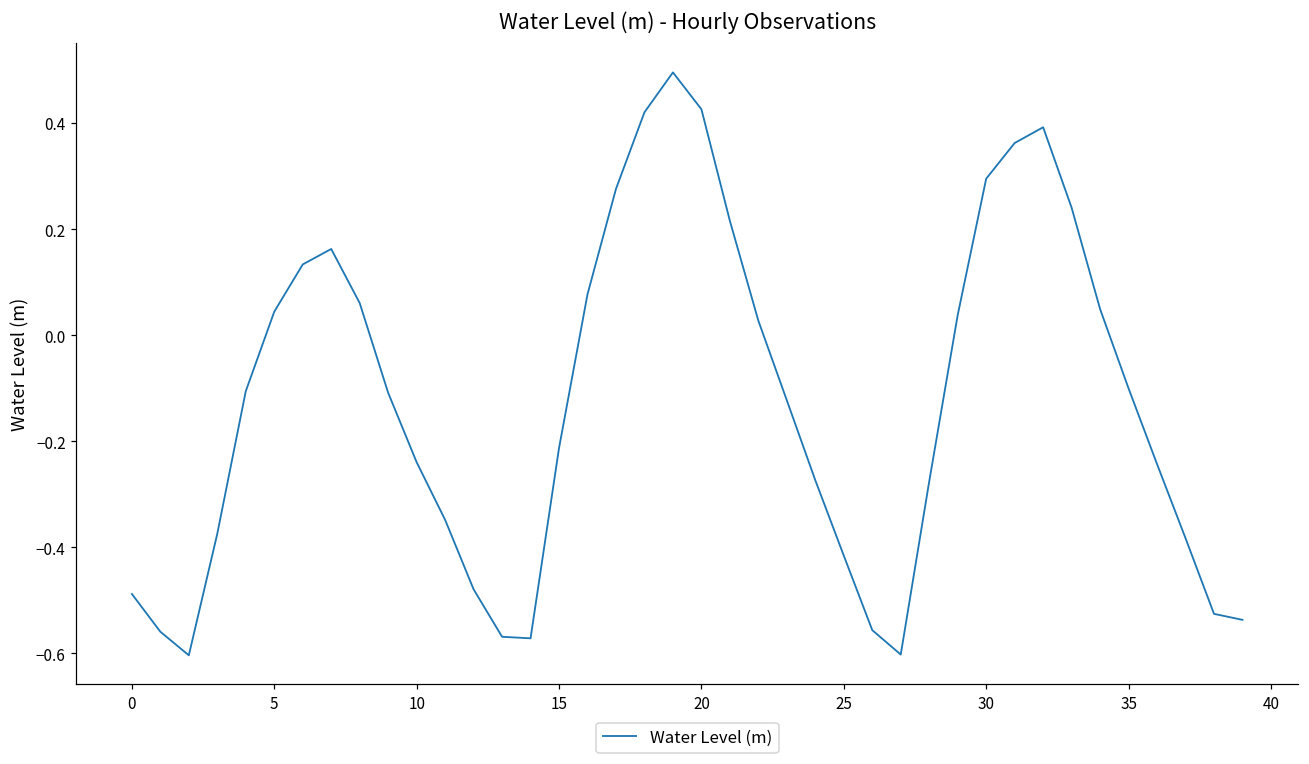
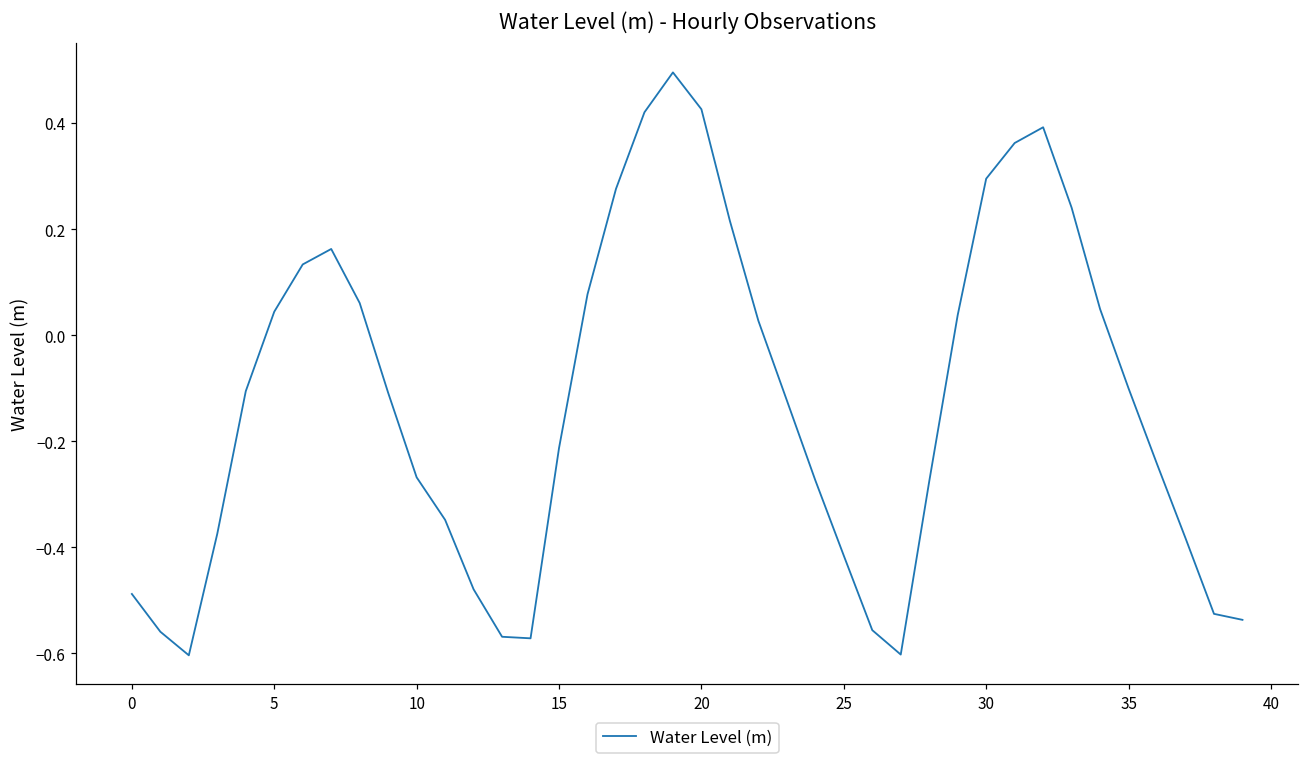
10: -0.24 -> -0.27
